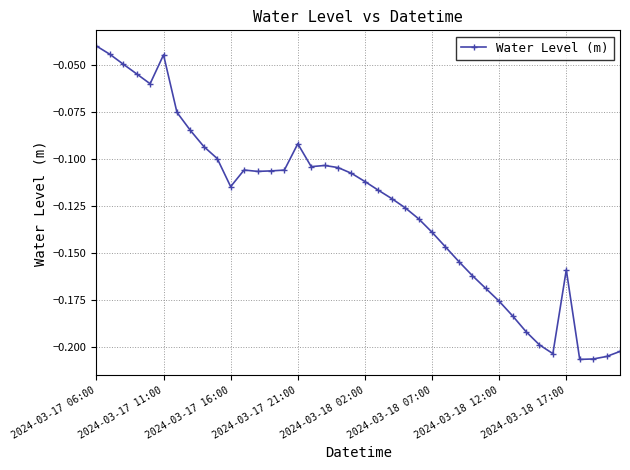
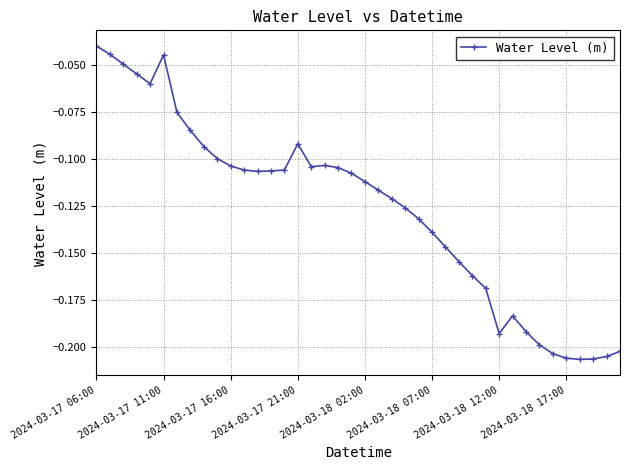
2024-03-17 16:00: -0.115 -> -0.104
2024-03-18 12:00: -0.176 -> -0.193
2024-03-18 17:00: -0.159 -> -0.206
